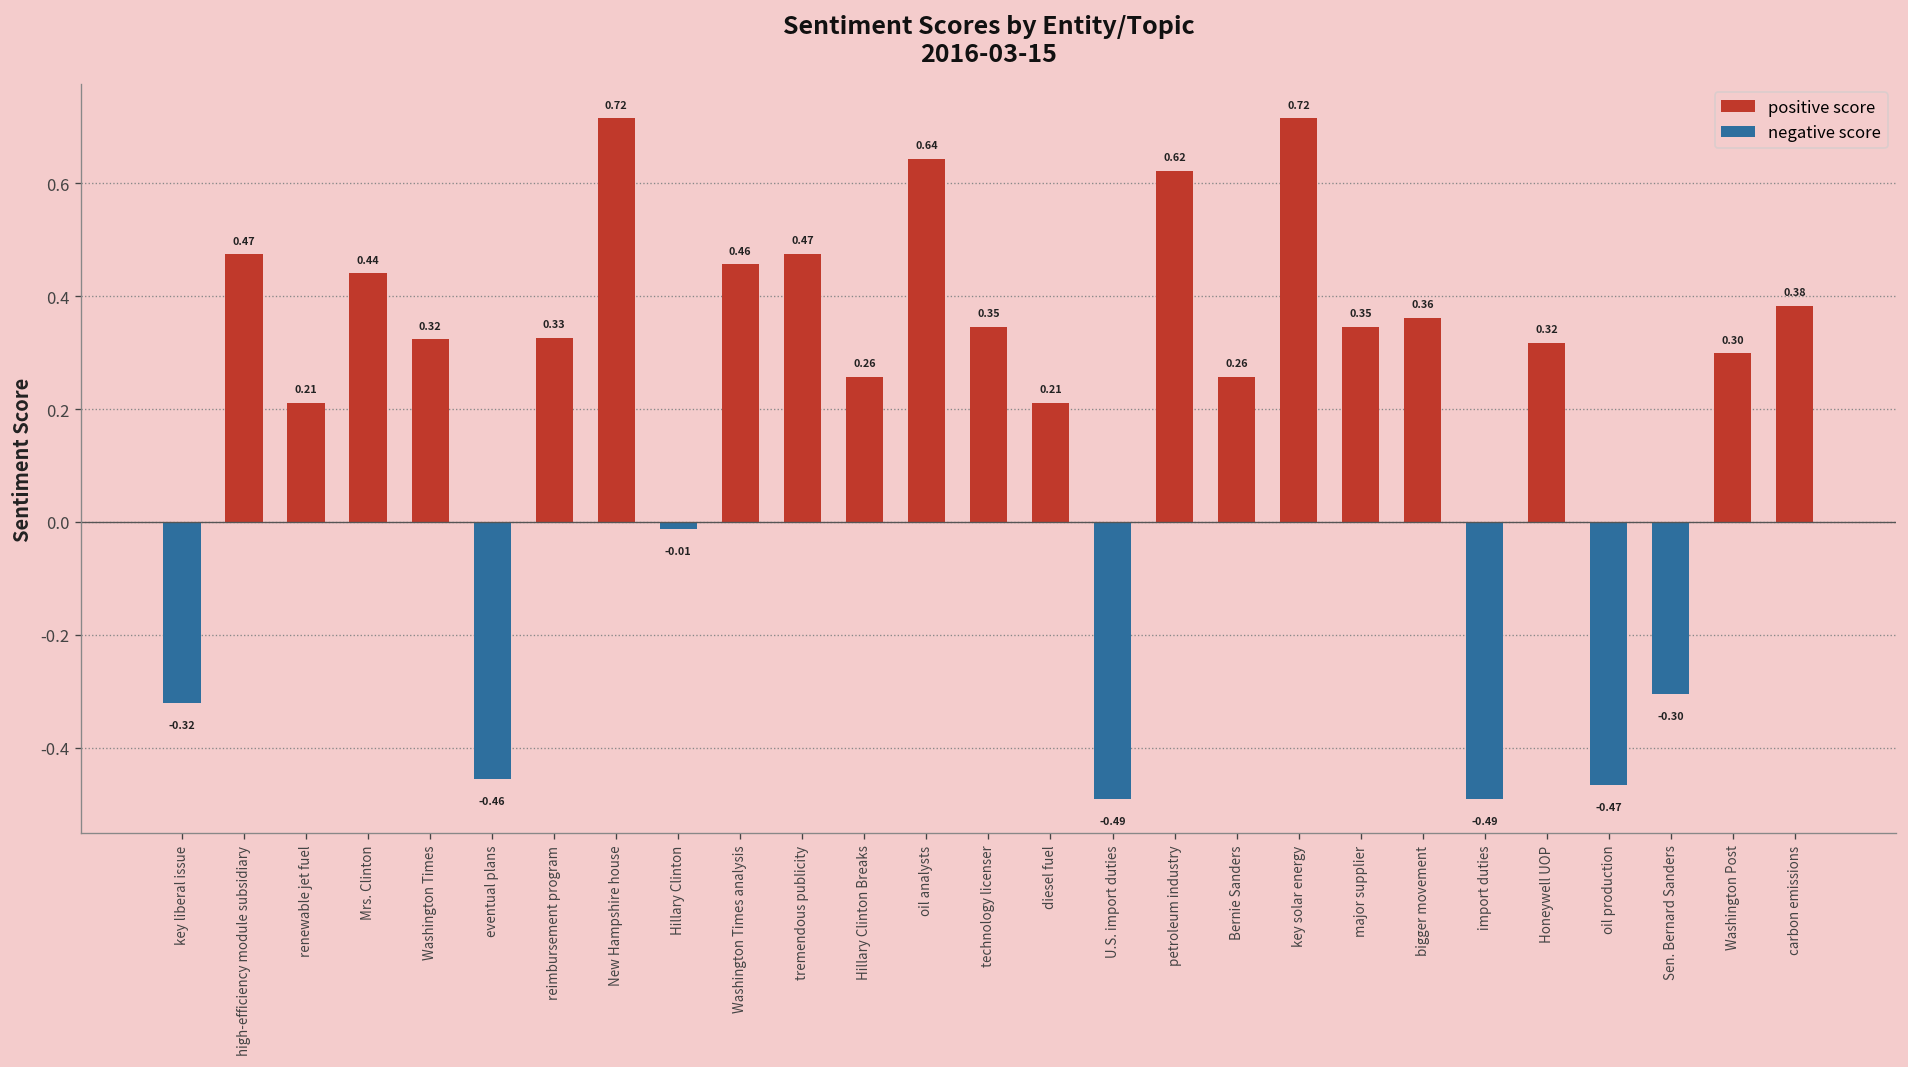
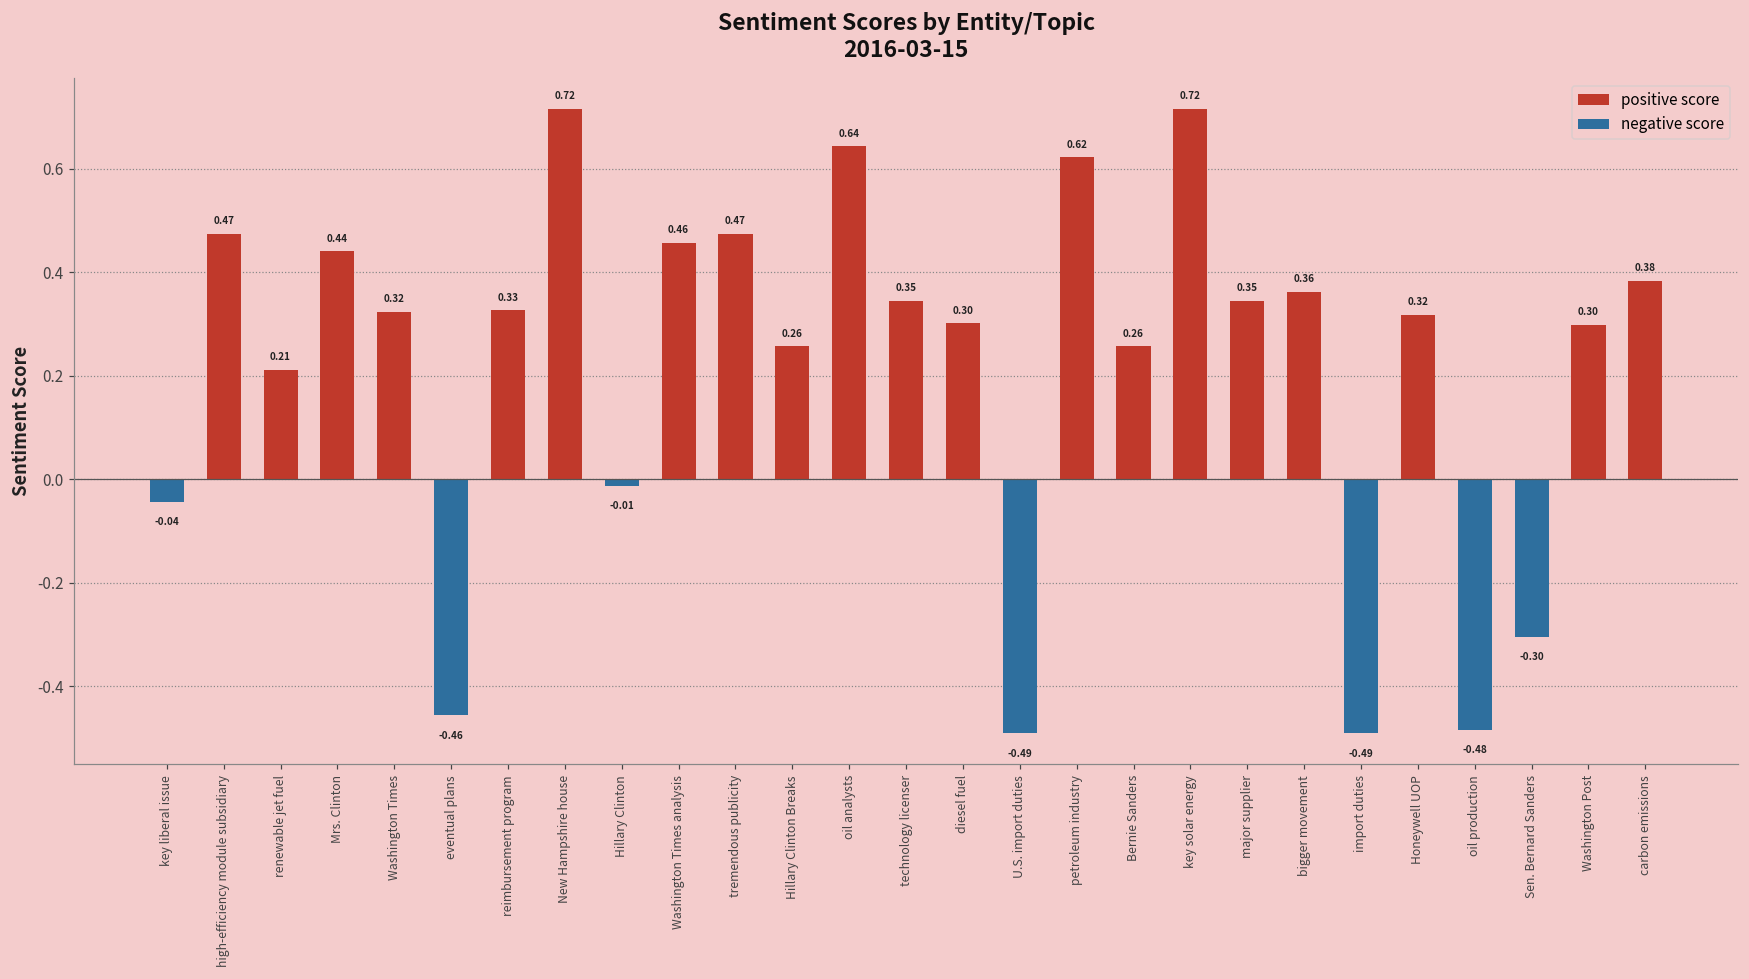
negative score, key liberal issue: -0.32 -> -0.04
positive score, diesel fuel: 0.21 -> 0.30
negative score, oil production: -0.47 -> -0.48
